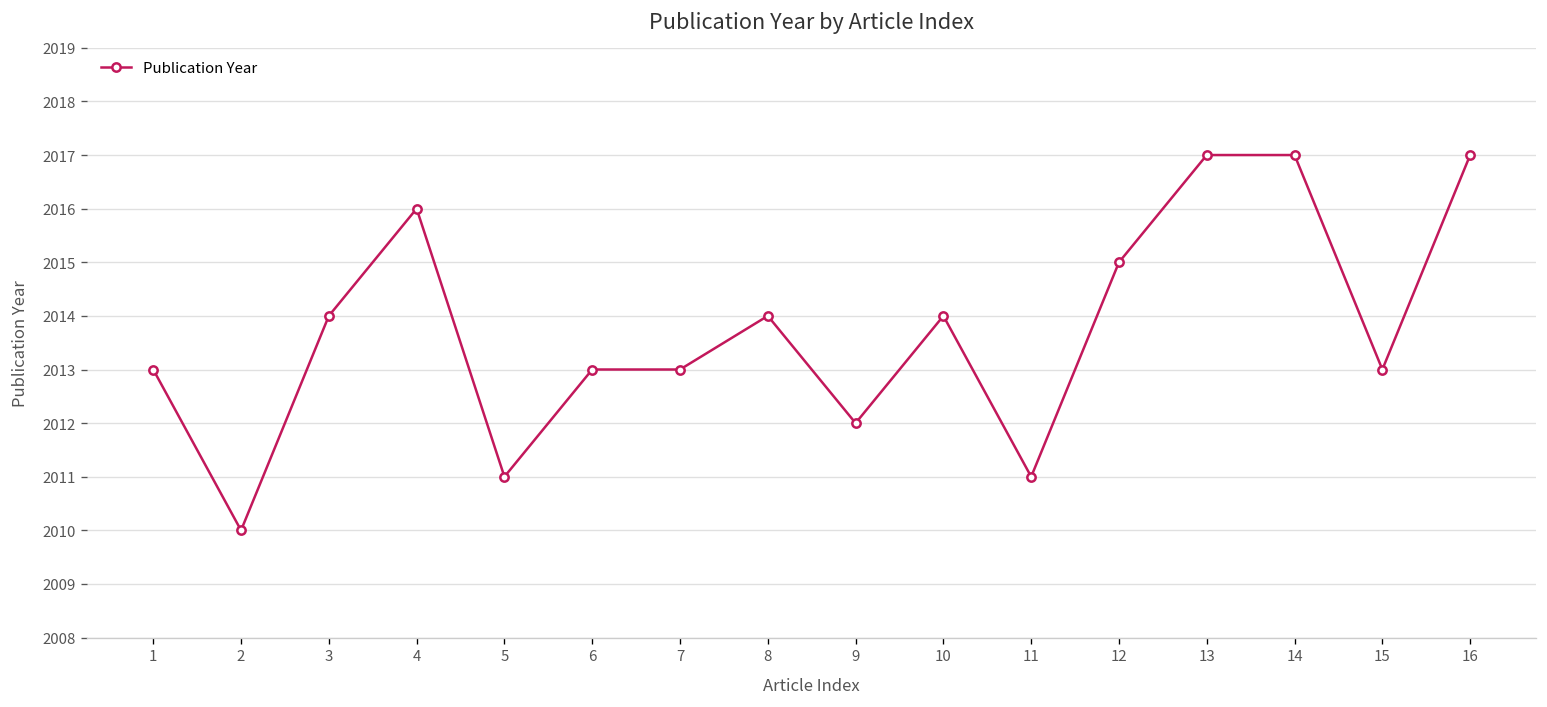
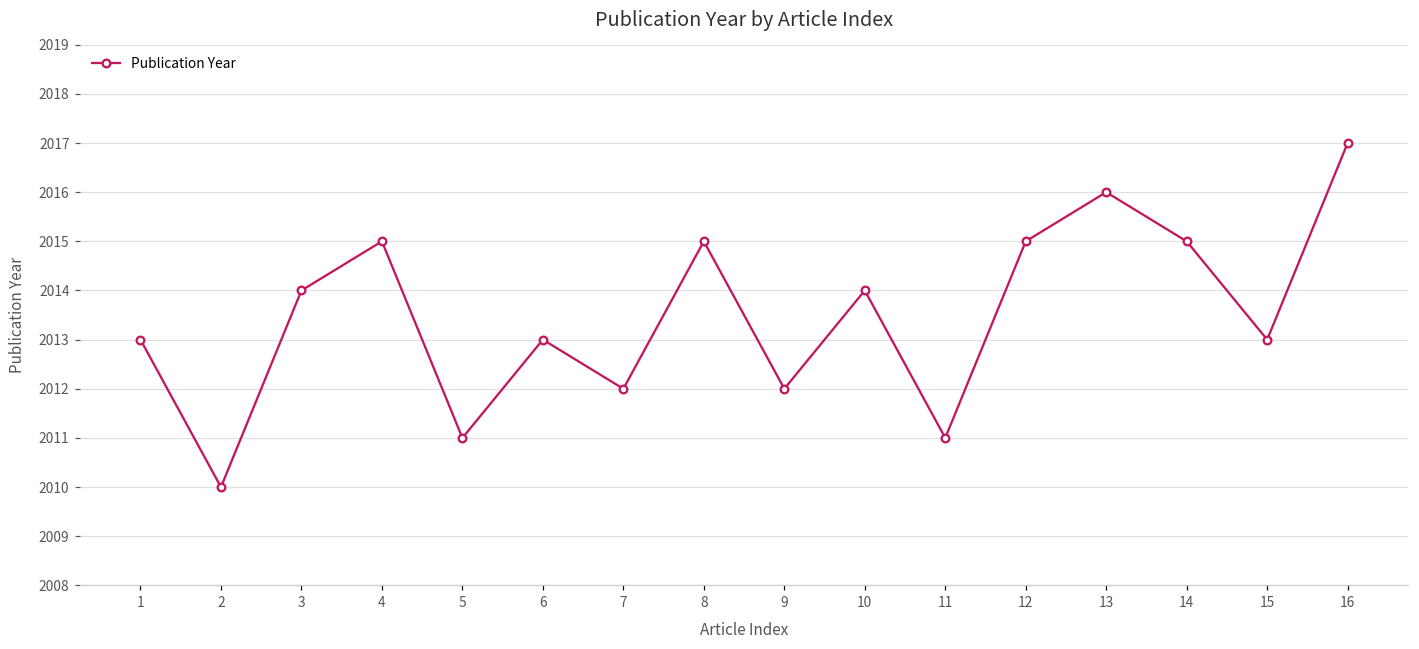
4: 2016 -> 2015
7: 2013 -> 2012
8: 2014 -> 2015
13: 2017 -> 2016
14: 2017 -> 2015
